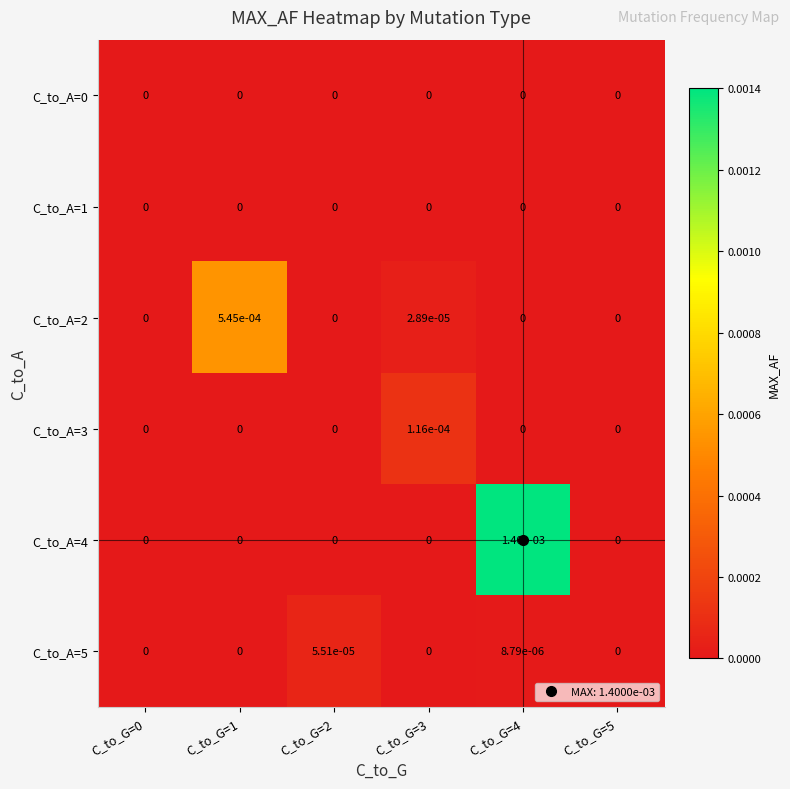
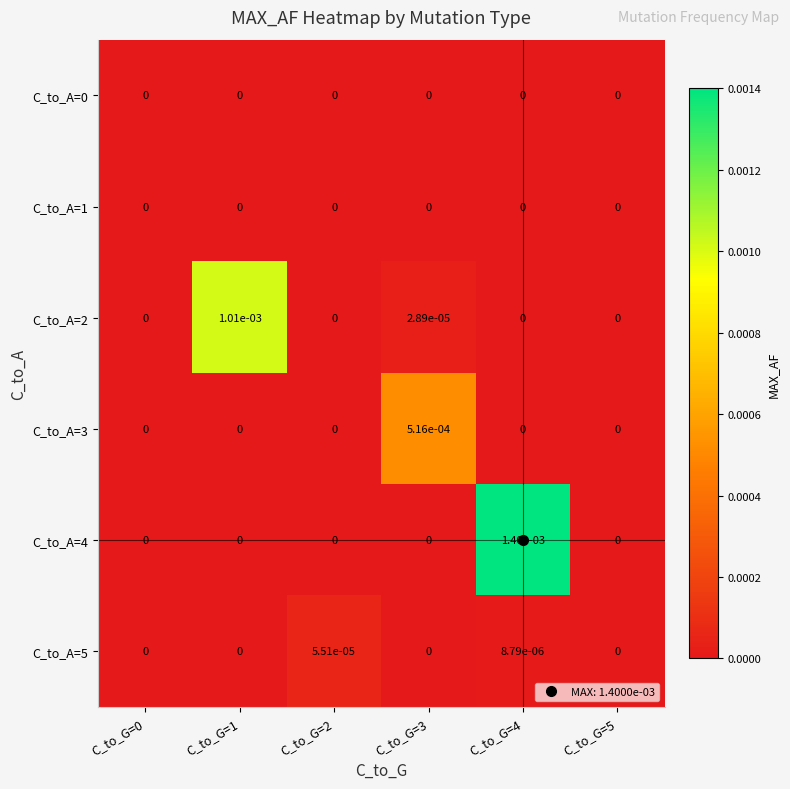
C_to_A=2, C_to_G=1: 5.45e-04 -> 1.01e-03
C_to_A=3, C_to_G=3: 1.16e-04 -> 5.16e-04
